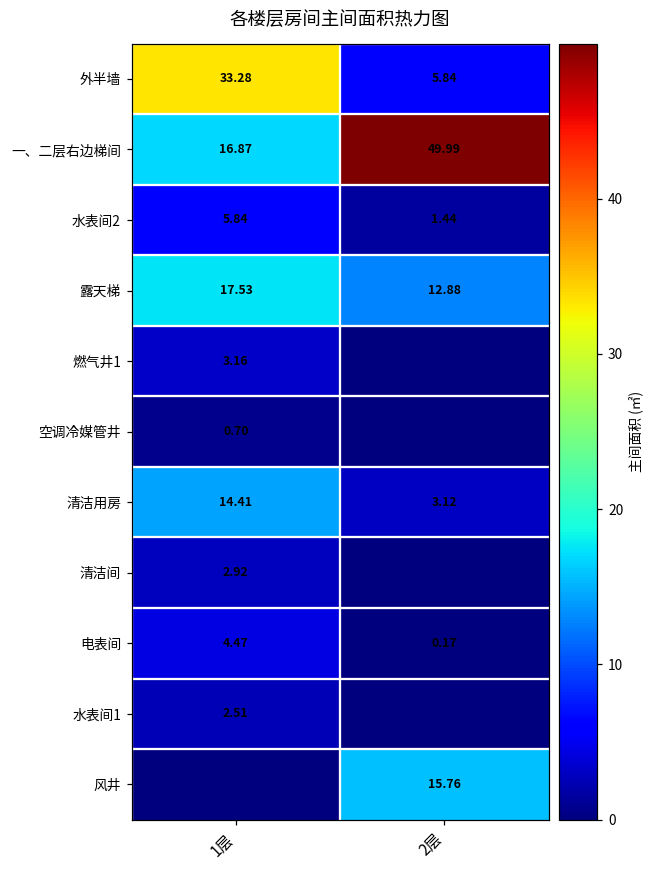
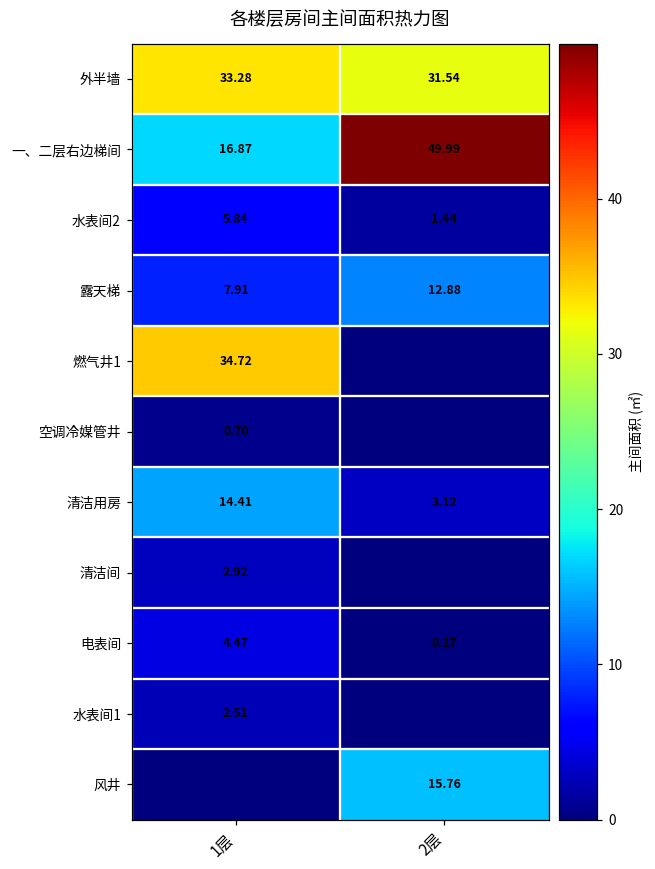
外半墙, 2层: 5.84 -> 31.54
露天梯, 1层: 17.53 -> 7.91
燃气井1, 1层: 3.16 -> 34.72
